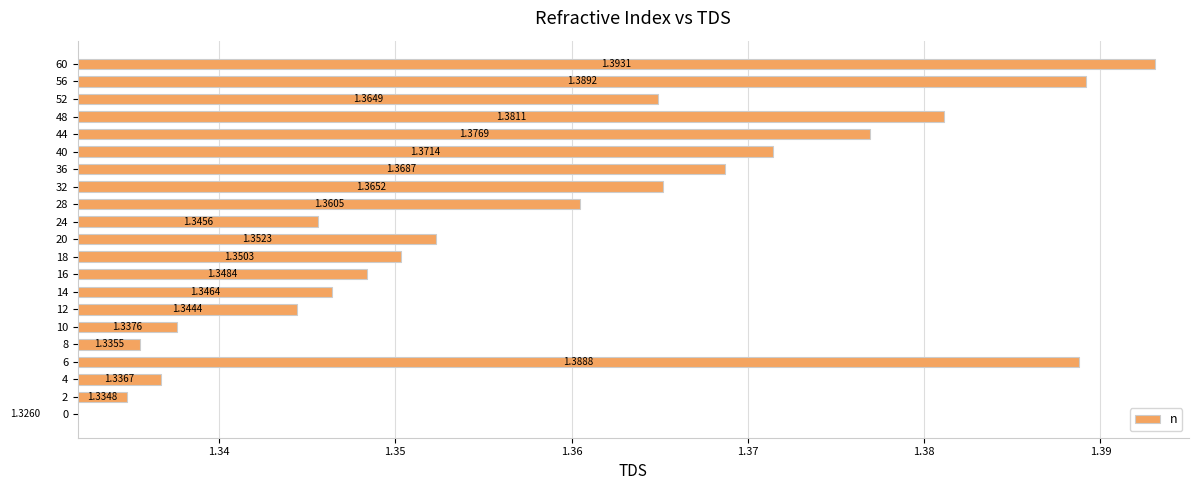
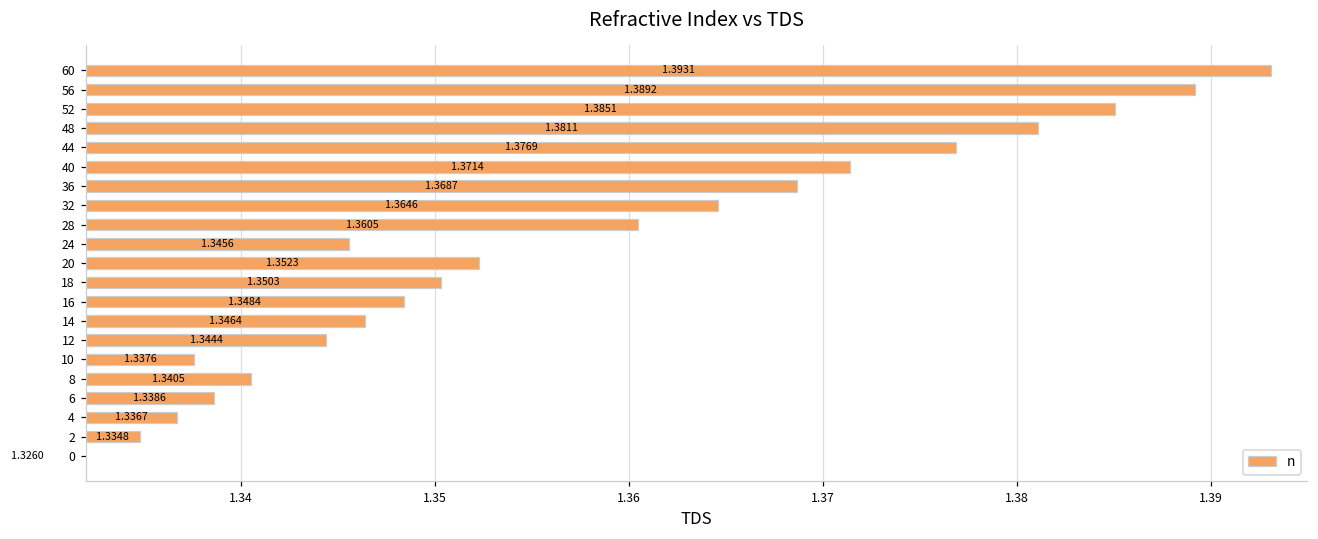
52: 1.3649 -> 1.3851
32: 1.3652 -> 1.3646
8: 1.3355 -> 1.3405
6: 1.3888 -> 1.3386
